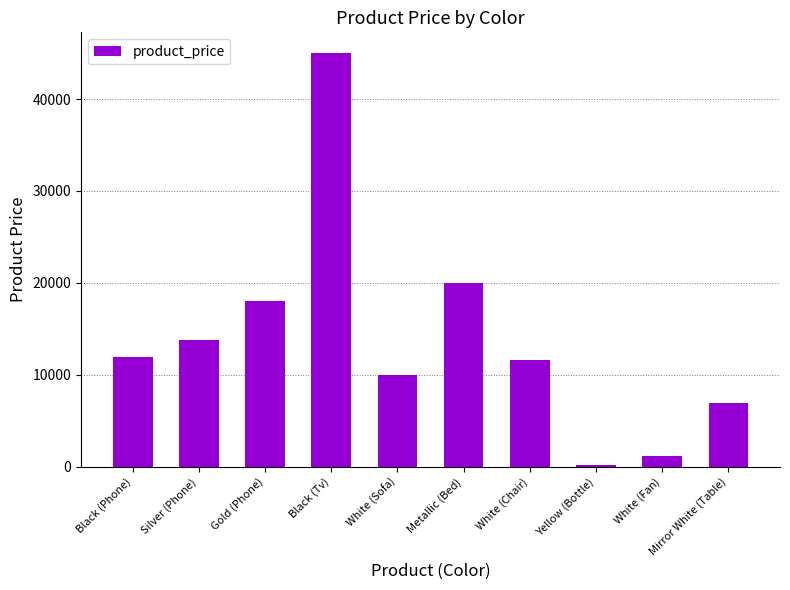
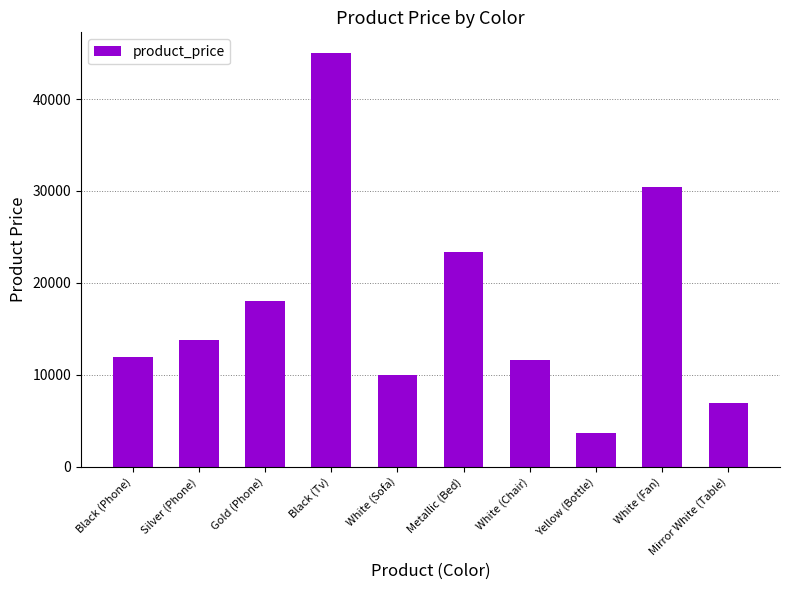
Metallic (Bed): 20000 -> 23000
Yellow (Bottle): 0 -> 4000
White (Fan): 1000 -> 30000
